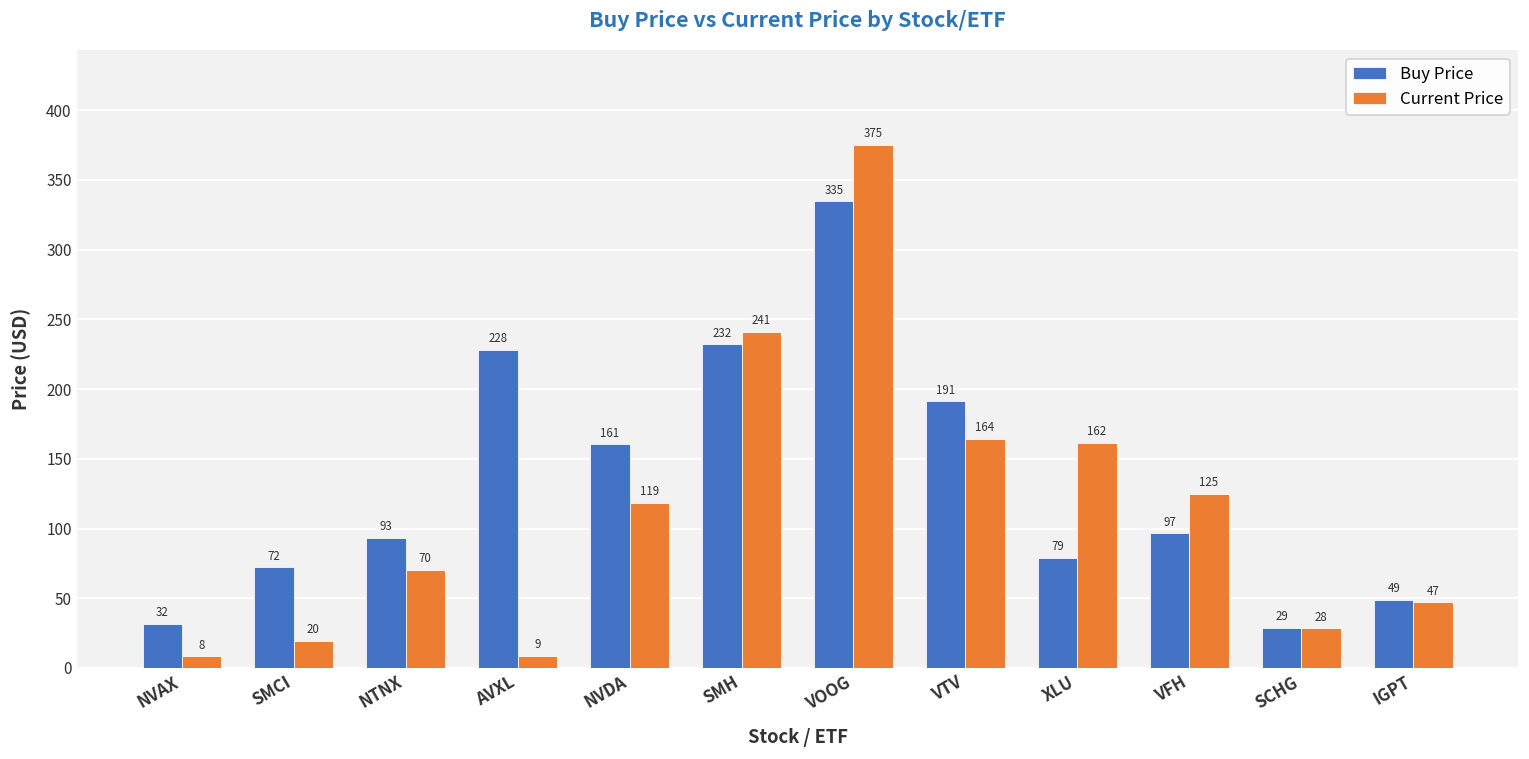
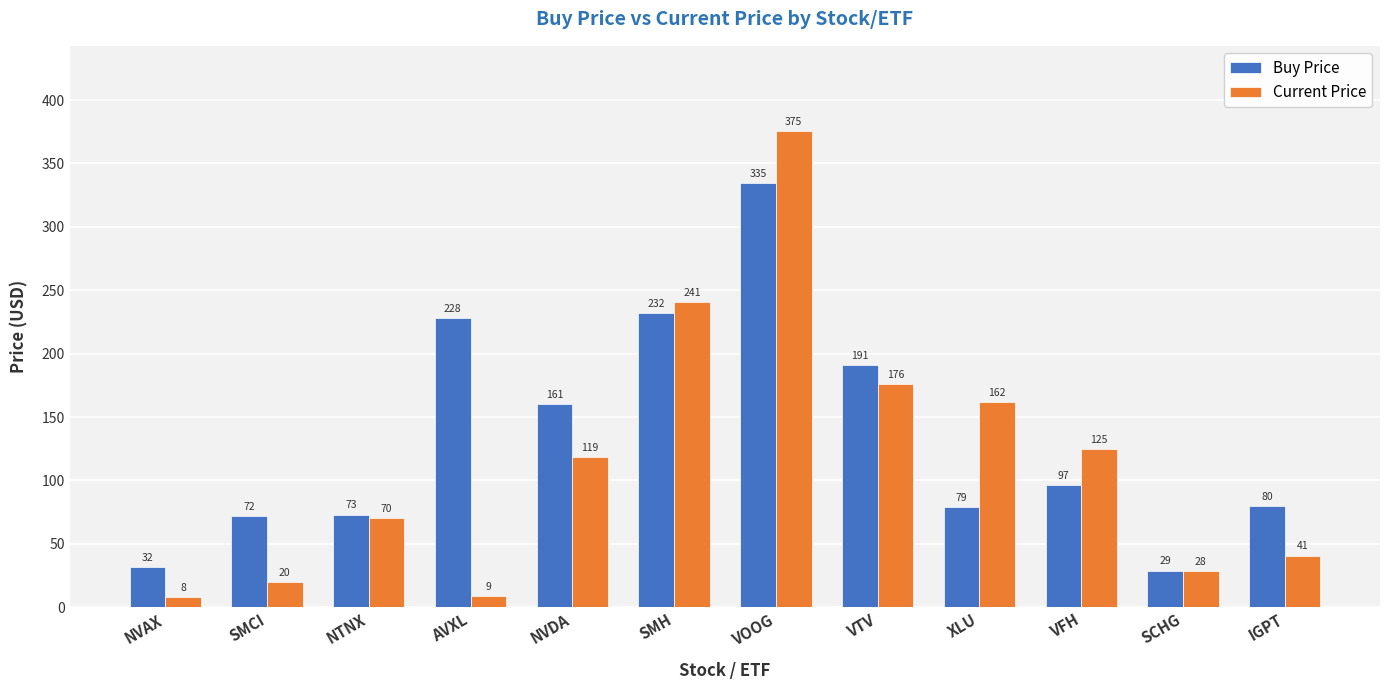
Buy Price, NTNX: 93 -> 73
Current Price, VTV: 164 -> 176
Buy Price, IGPT: 49 -> 80
Current Price, IGPT: 47 -> 41
